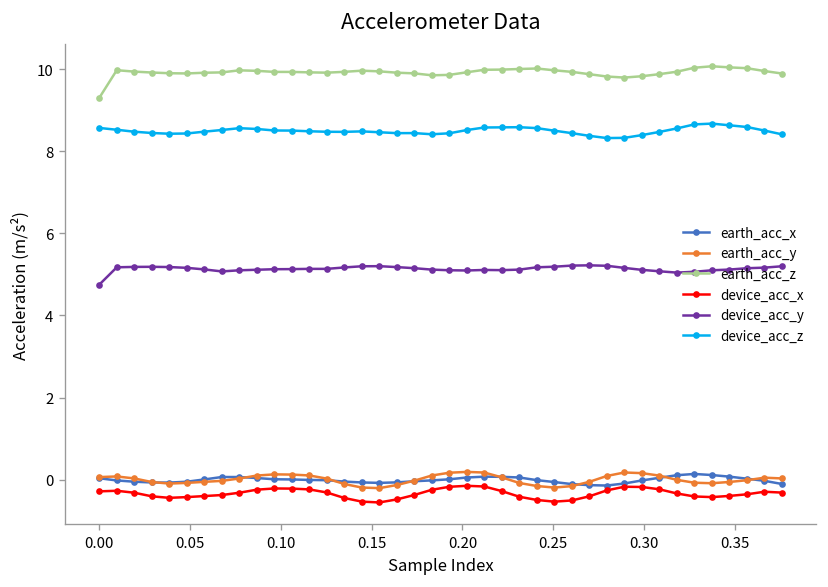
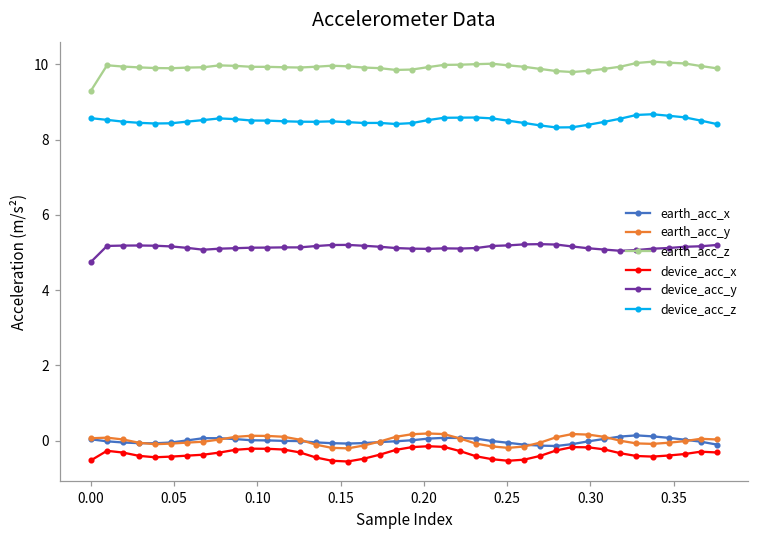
device_acc_x, 0.00: -0.3 -> -0.5
